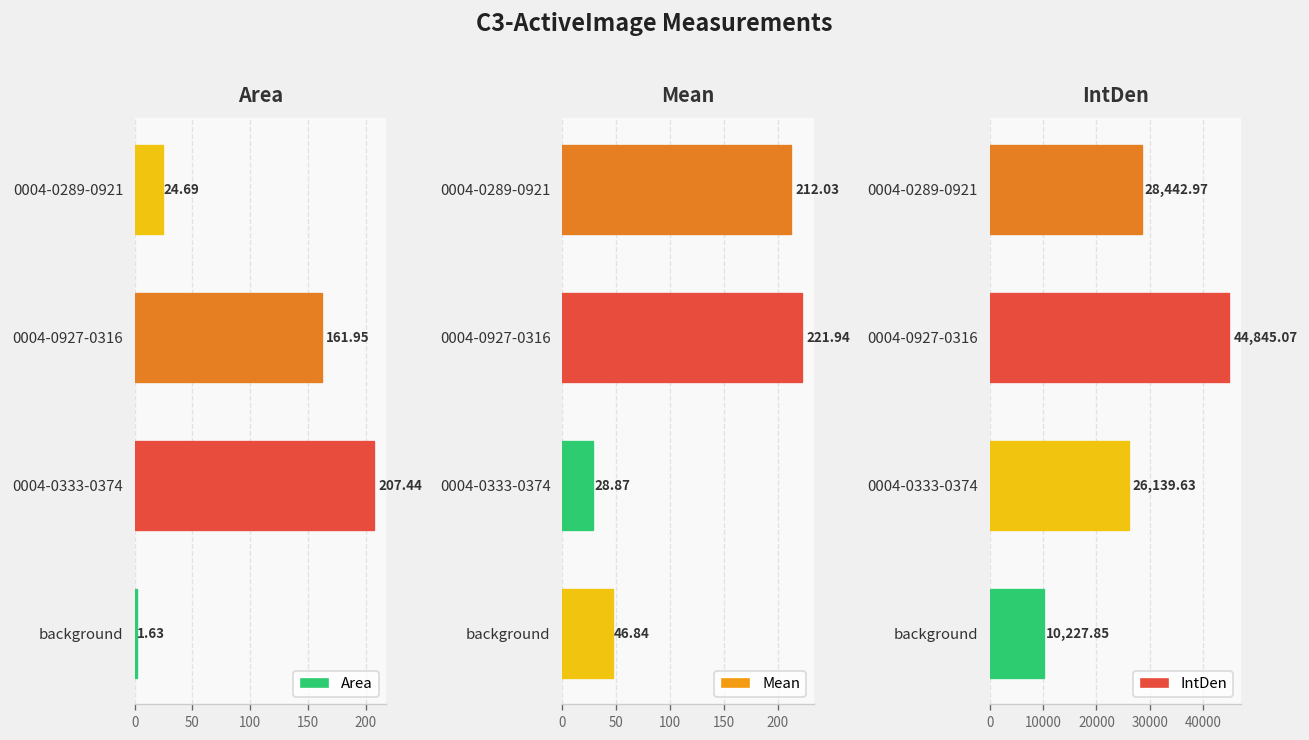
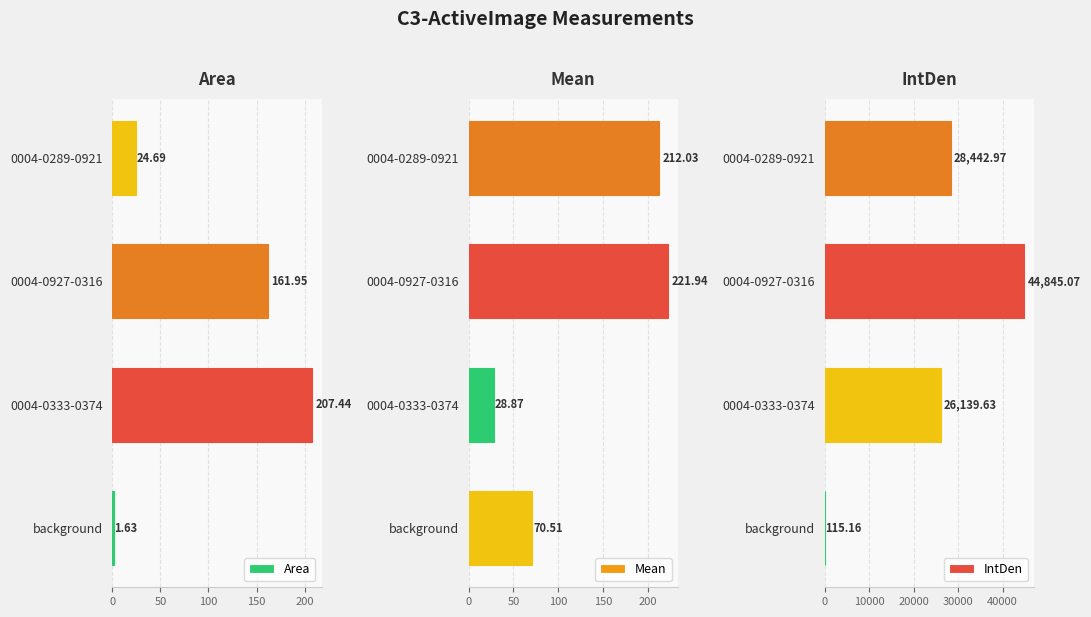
Mean, background: 46.84 -> 70.51
IntDen, background: 10,227.85 -> 115.16
